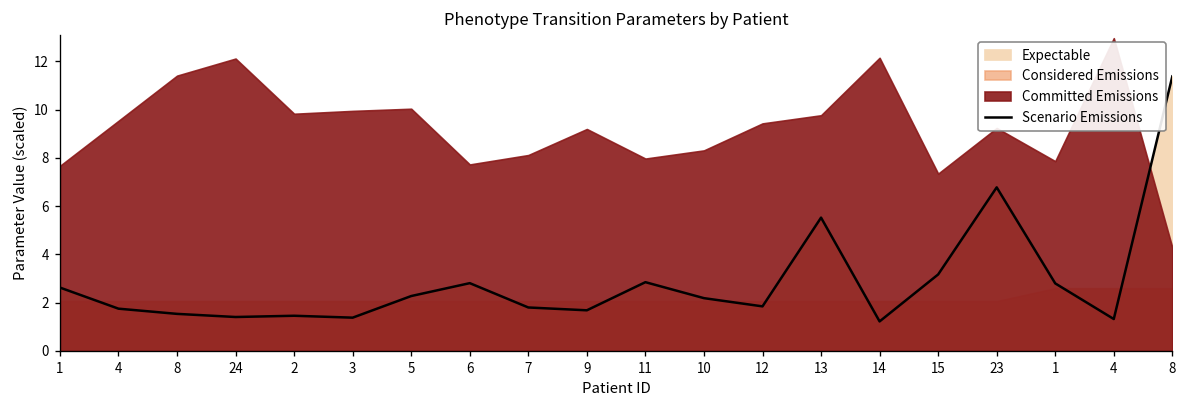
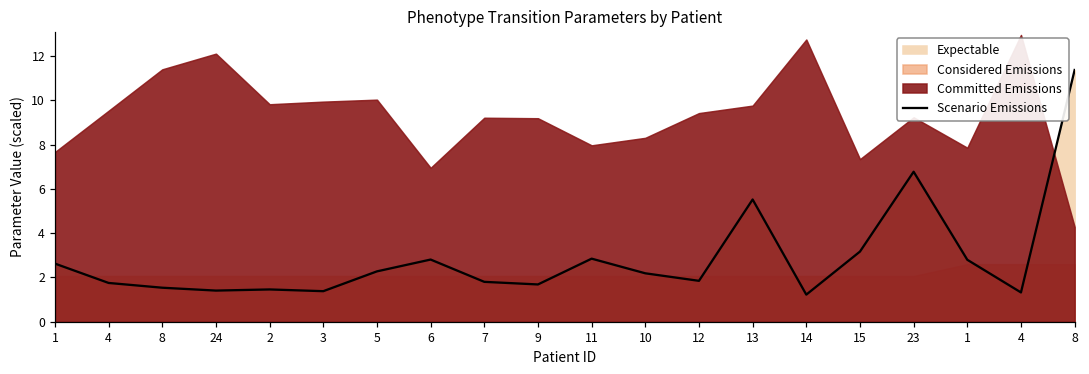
Committed Emissions, 6: 7.7 -> 7.0
Committed Emissions, 7: 8.1 -> 9.2
Committed Emissions, 14: 12.1 -> 12.8
